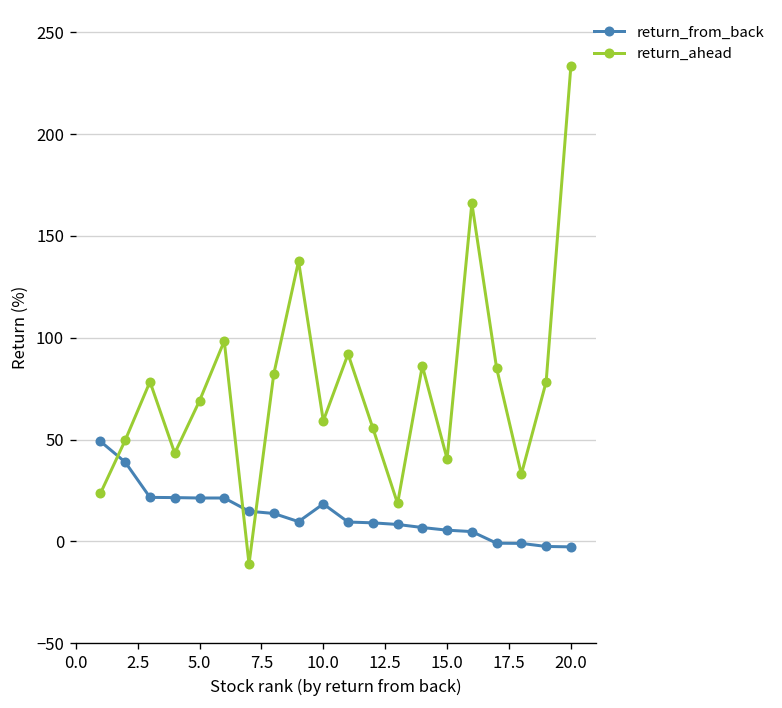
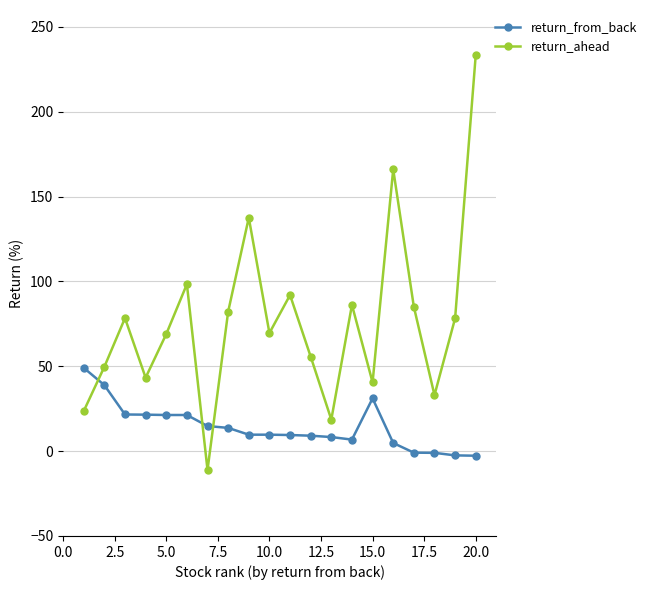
return_from_back, 10.0: 18 -> 10
return_ahead, 10.0: 59 -> 70
return_from_back, 15.0: 6 -> 31
